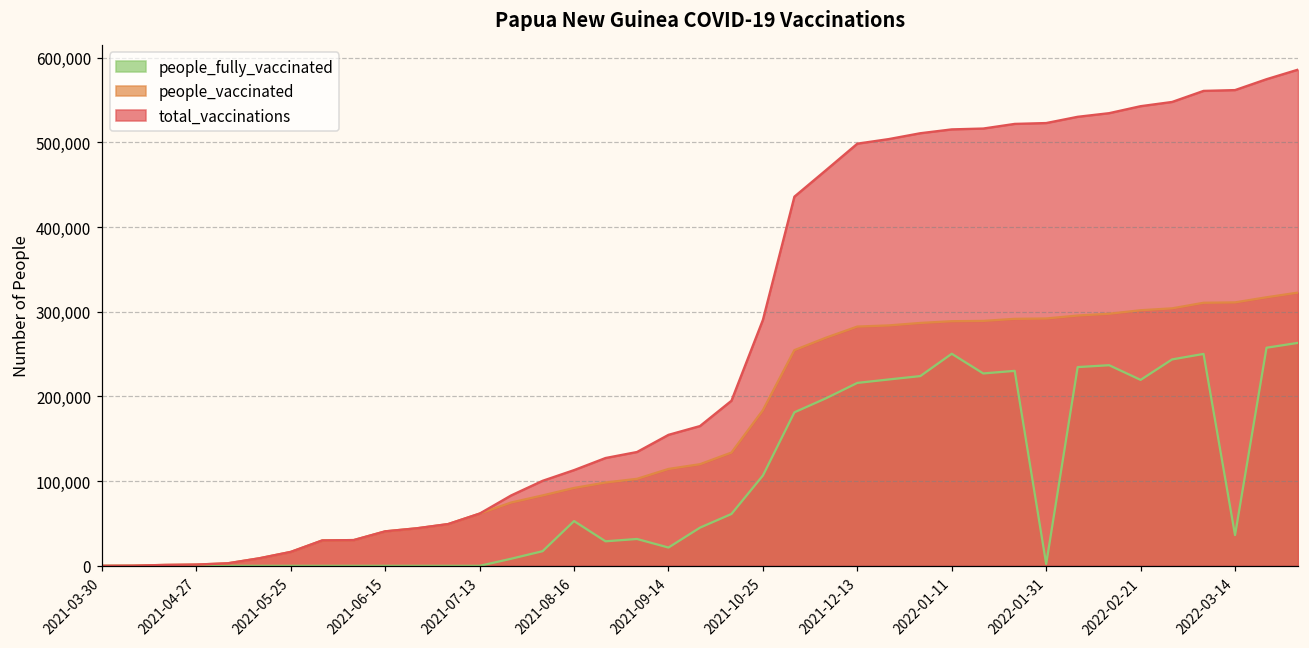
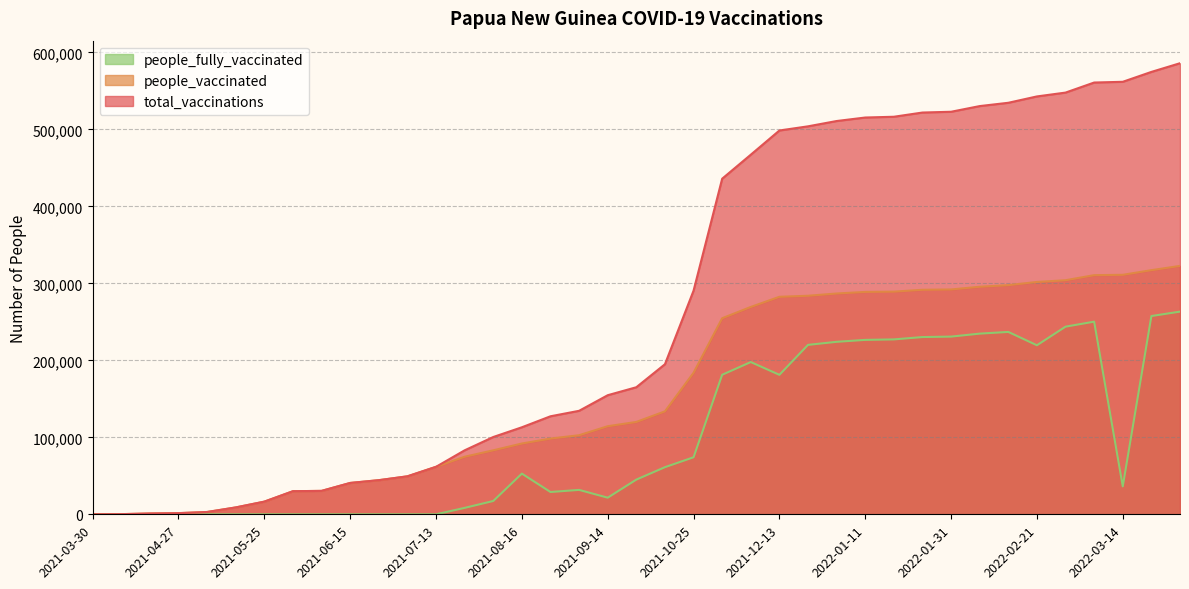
people_fully_vaccinated, 2021-10-25: 110,000 -> 70,000
people_fully_vaccinated, 2021-12-13: 220,000 -> 180,000
people_fully_vaccinated, 2022-01-11: 250,000 -> 230,000
people_fully_vaccinated, 2022-01-31: 0 -> 230,000
